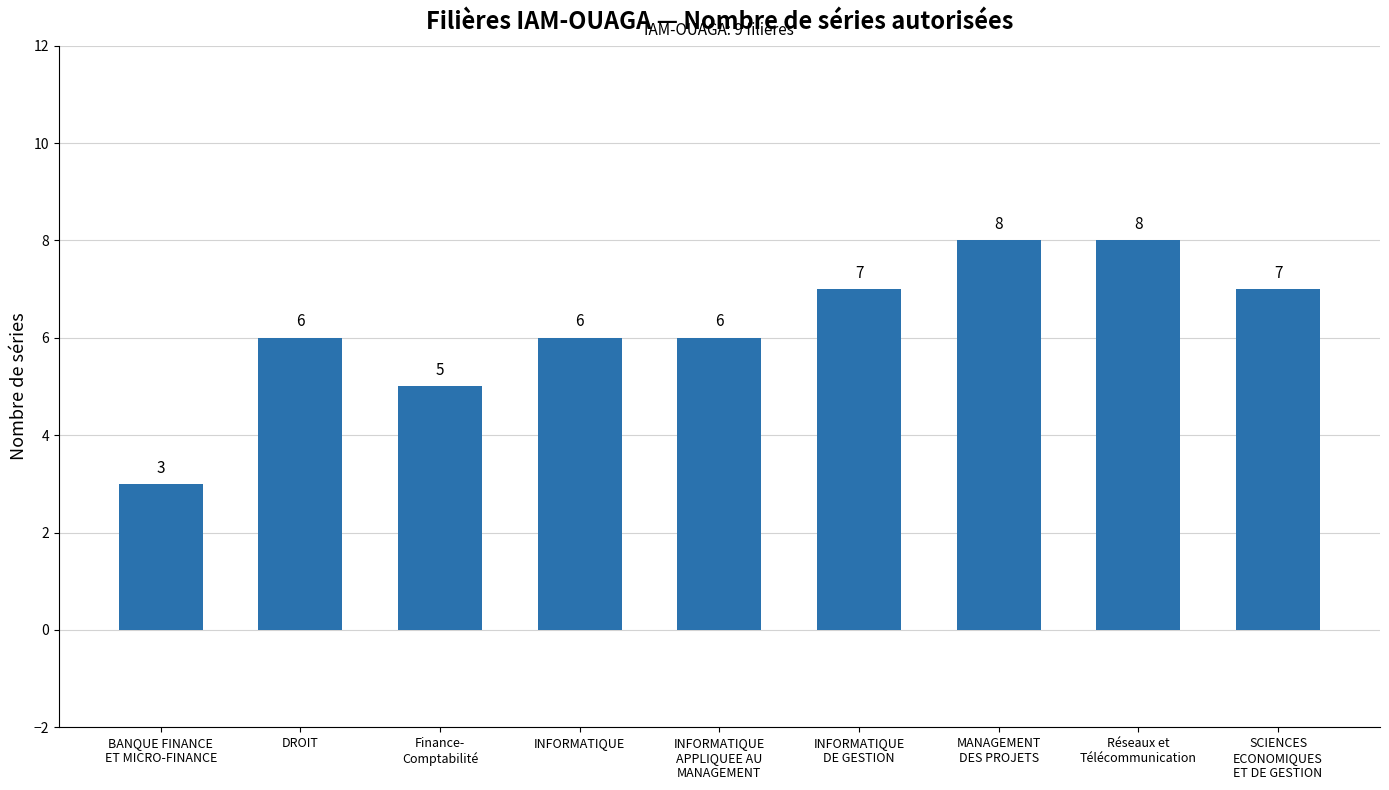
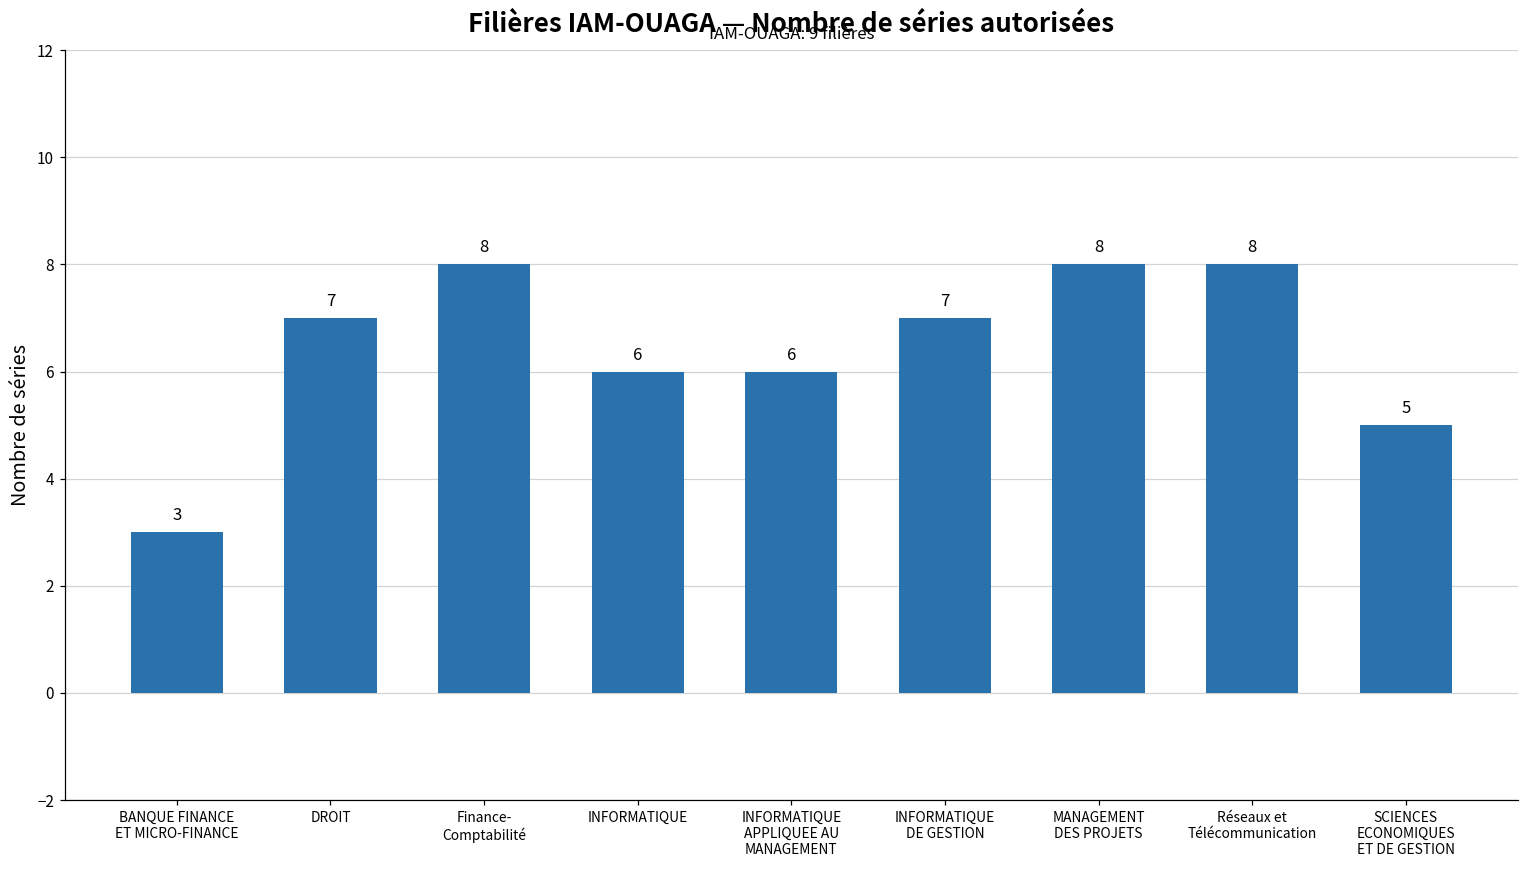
DROIT: 6 -> 7
Finance- Comptabilité: 5 -> 8
SCIENCES ECONOMIQUES ET DE GESTION: 7 -> 5
